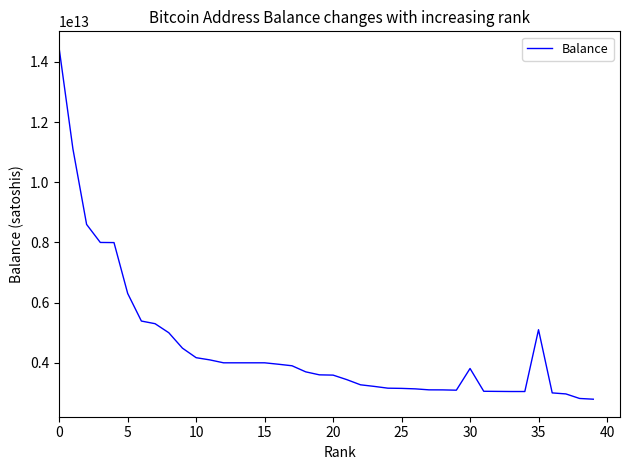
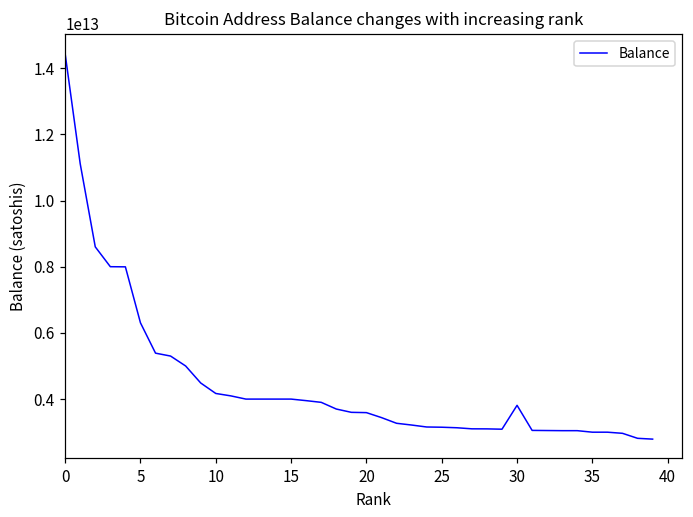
35: 5100000000000 -> 3000000000000
